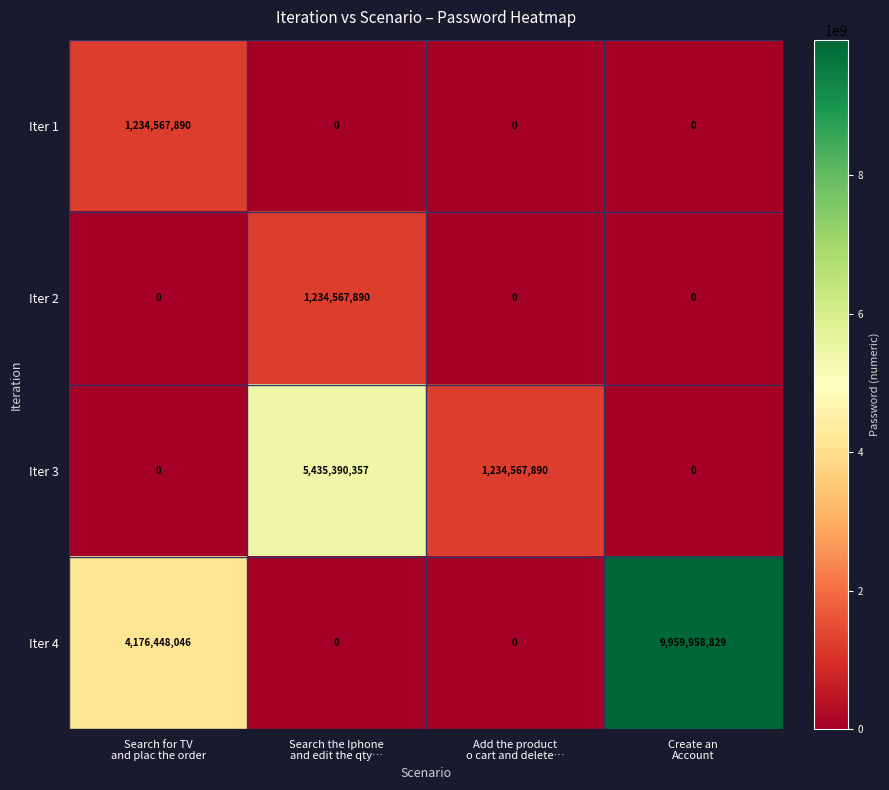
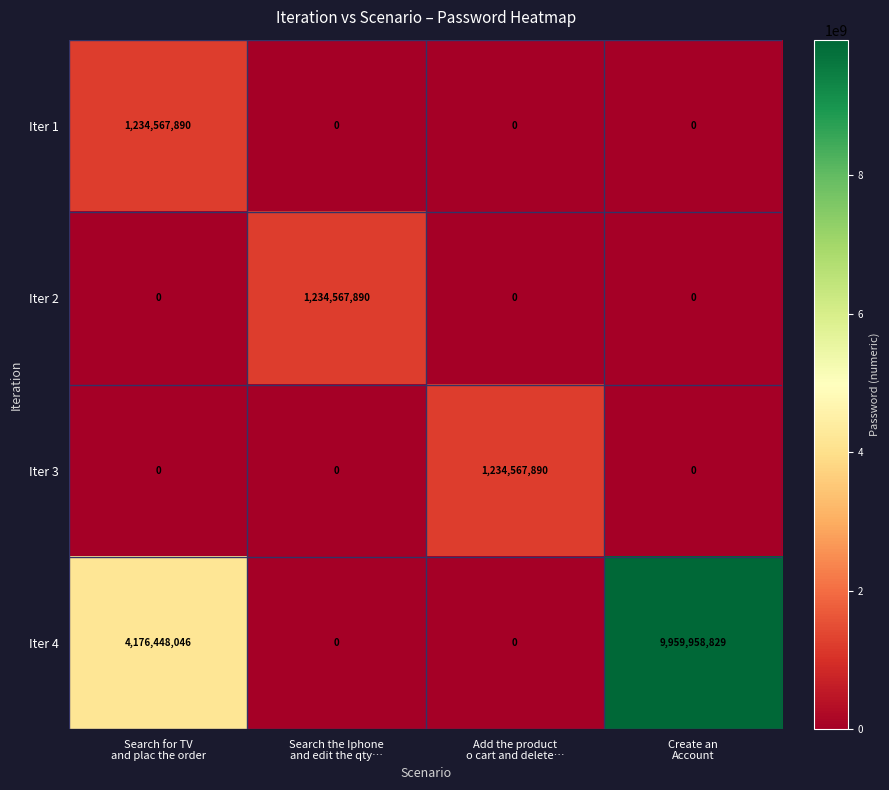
Iter 3, Search the Iphone and edit the qty…: 5,435,390,357 -> 0
